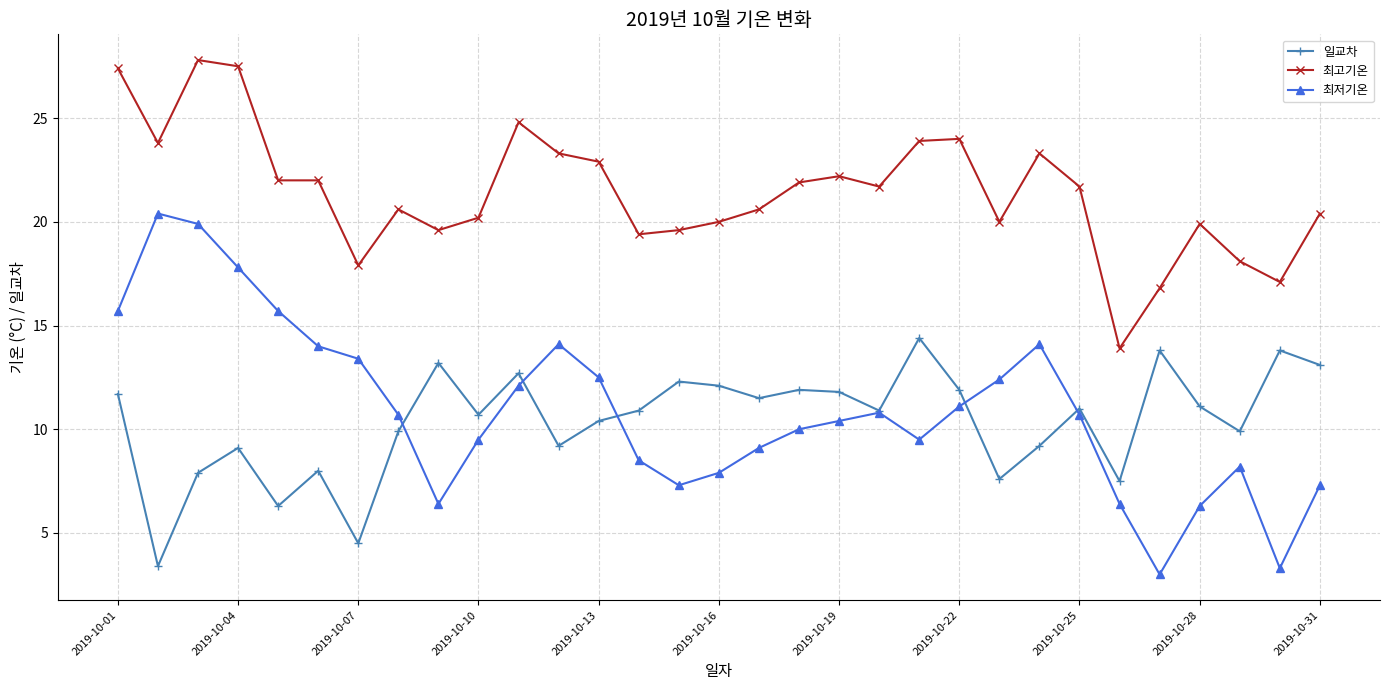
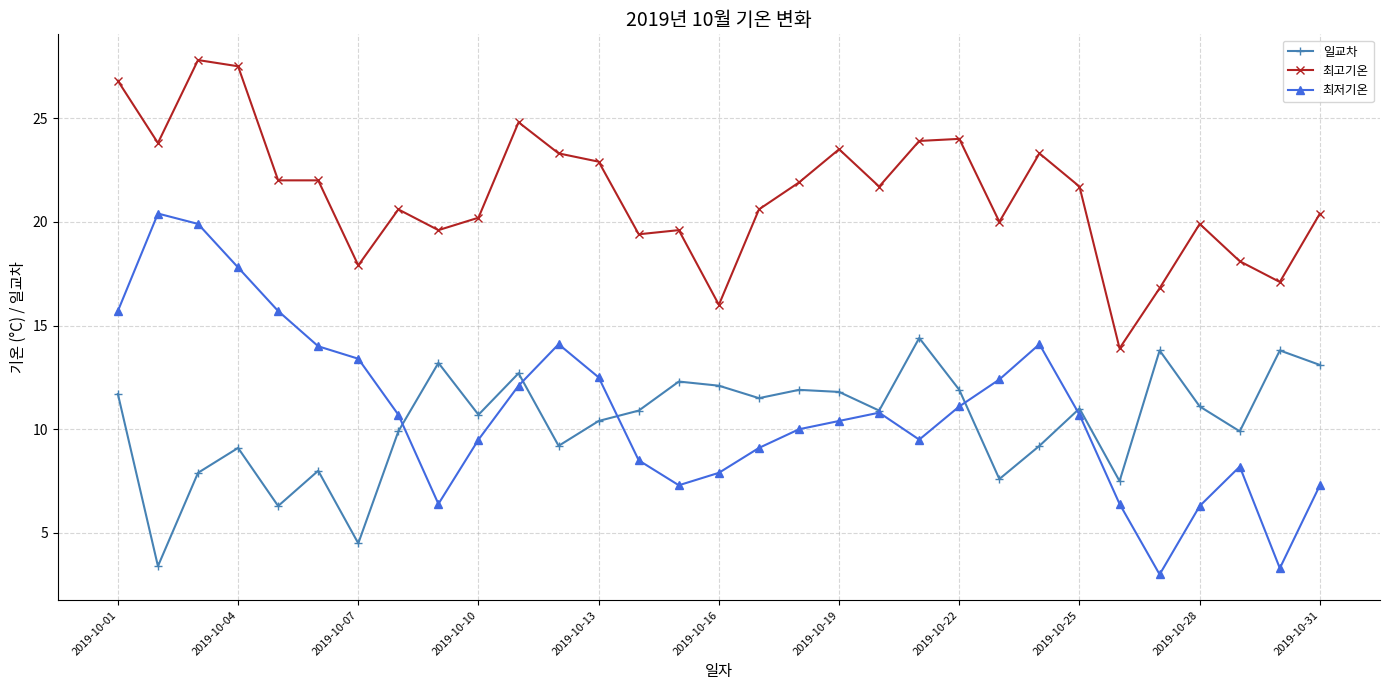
최고기온, 2019-10-01: 27.4 -> 26.8
최고기온, 2019-10-16: 20 -> 16
최고기온, 2019-10-19: 22.2 -> 23.5
